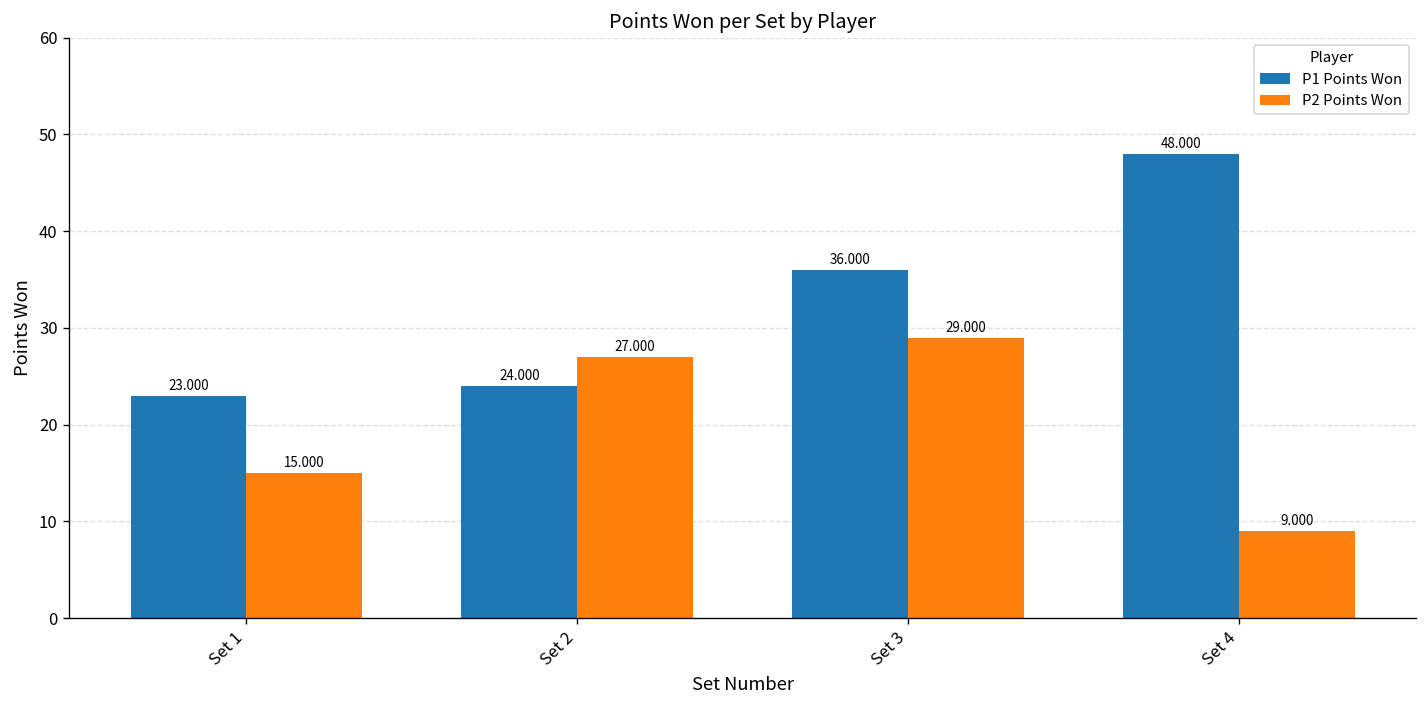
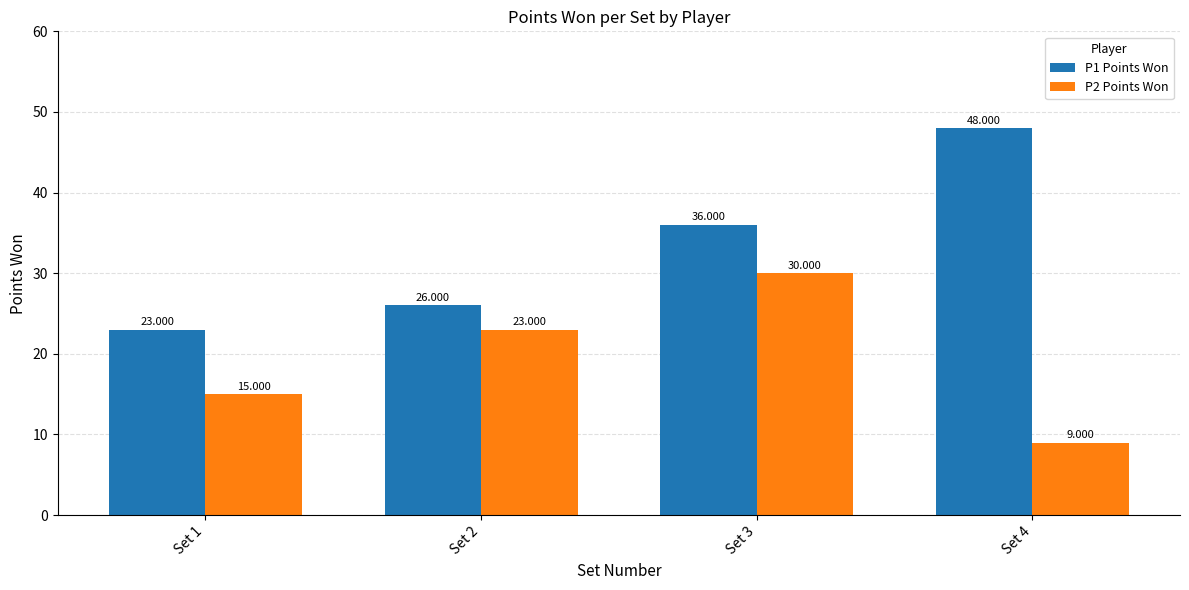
P1 Points Won, Set 2: 24.000 -> 26.000
P2 Points Won, Set 2: 27.000 -> 23.000
P2 Points Won, Set 3: 29.000 -> 30.000
